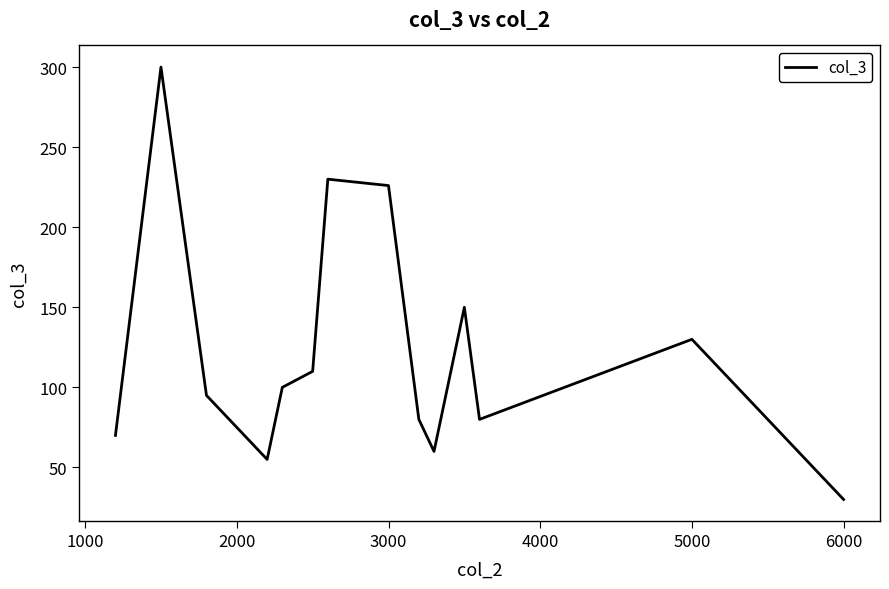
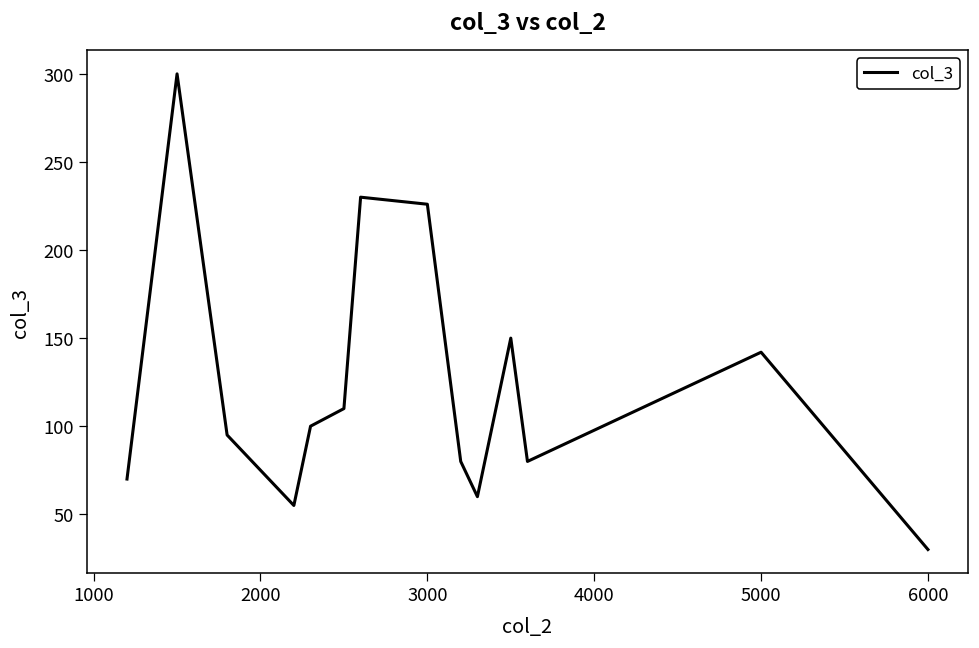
5000: 130 -> 142
